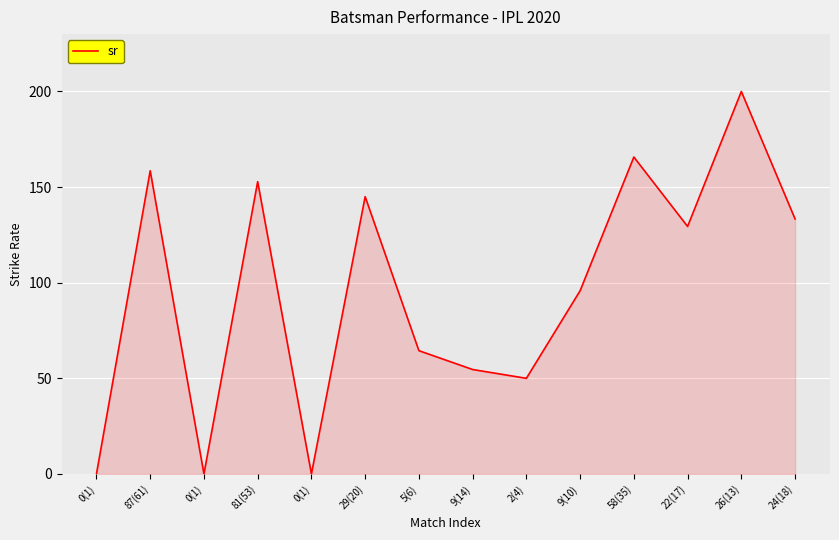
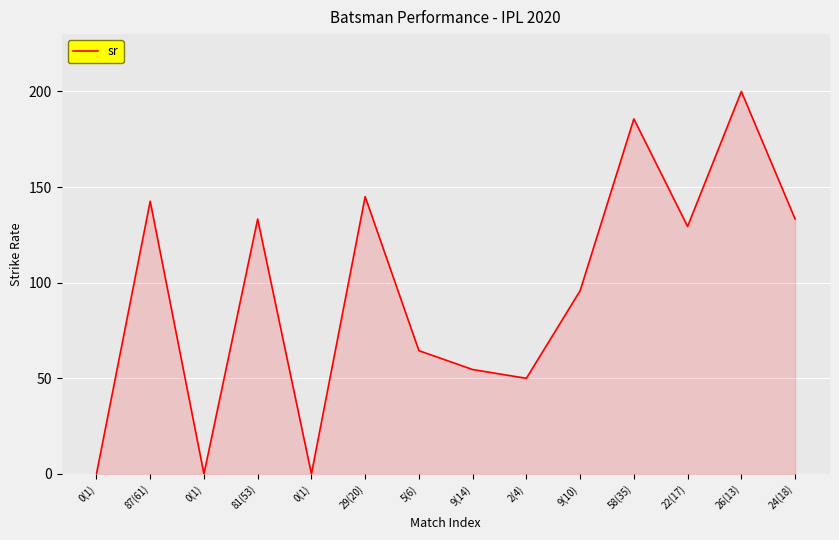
87(61): 159 -> 143
81(53): 153 -> 133
58(35): 166 -> 186
